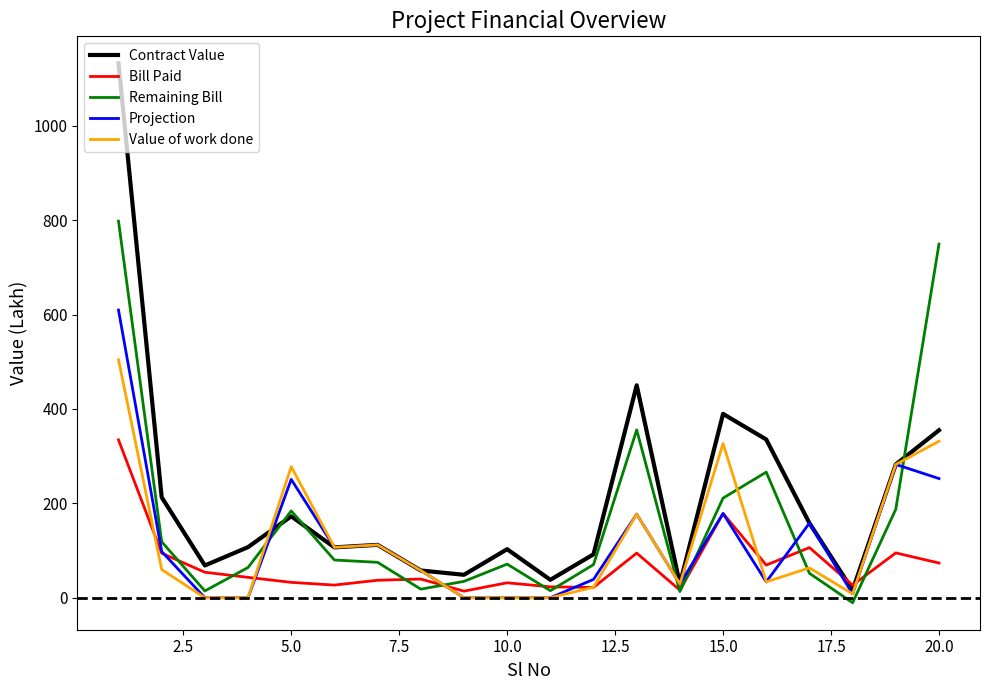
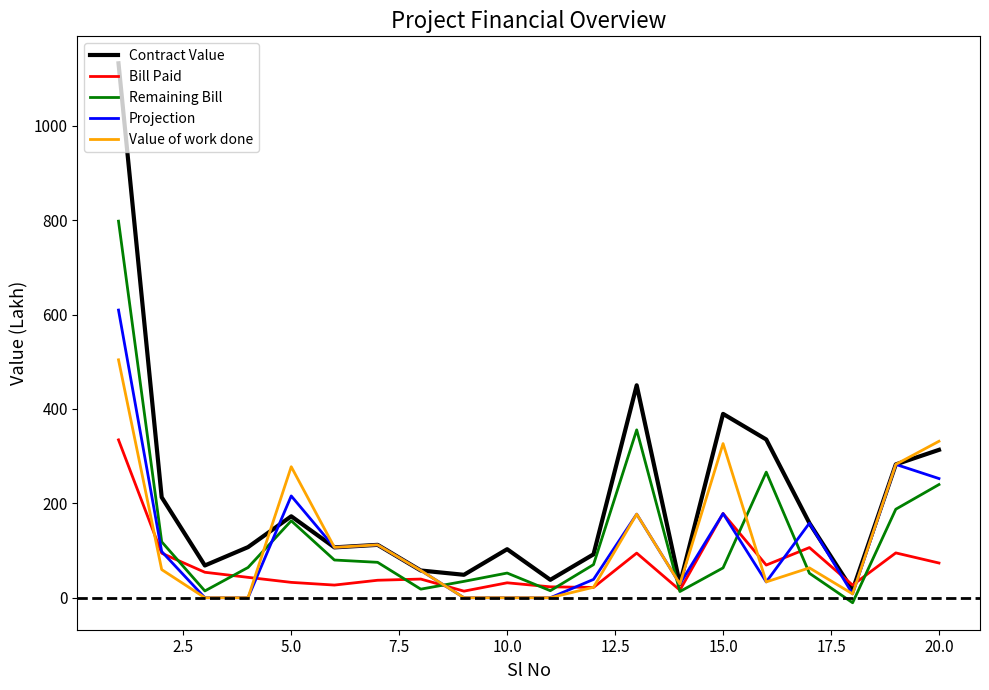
Remaining Bill, 5.0: 180 -> 160
Projection, 5.0: 250 -> 220
Remaining Bill, 10.0: 70 -> 50
Remaining Bill, 15.0: 210 -> 60
Contract Value, 20.0: 350 -> 310
Remaining Bill, 20.0: 750 -> 240
